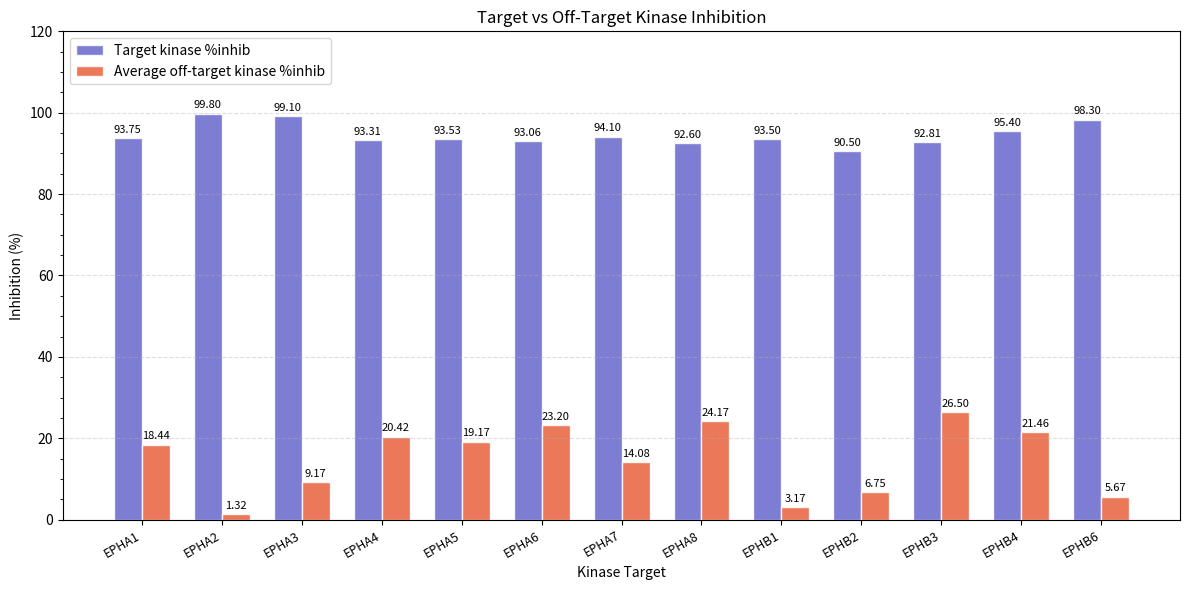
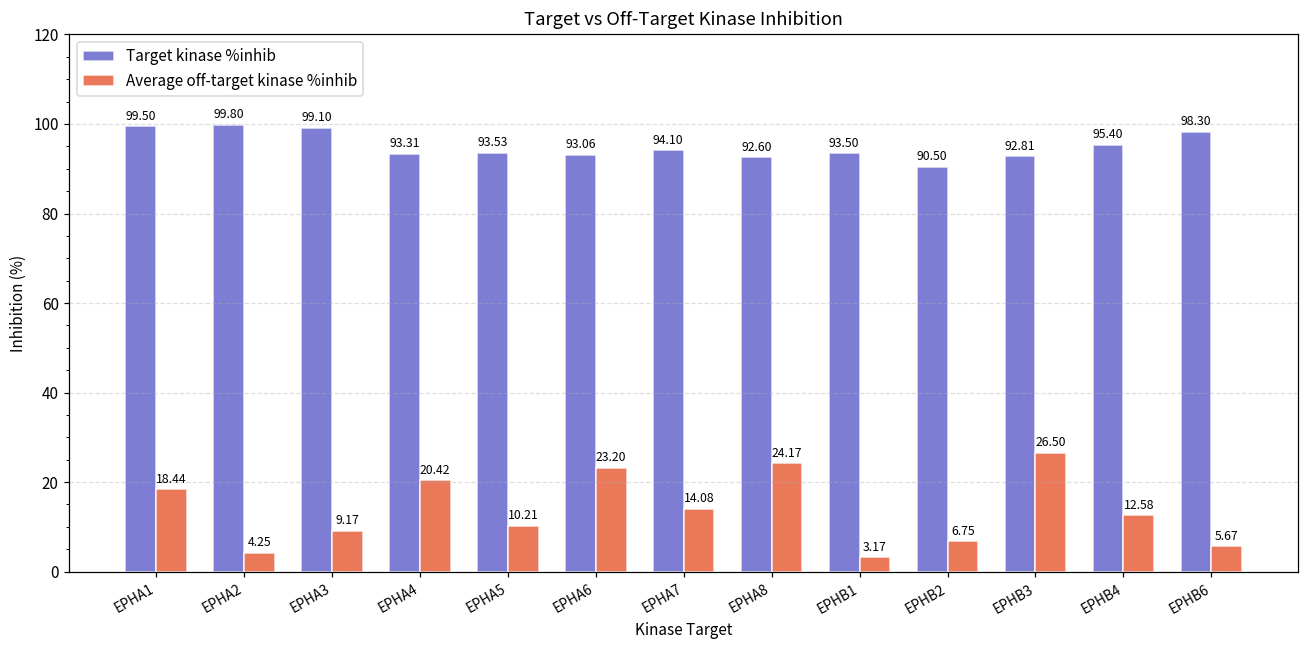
Target kinase %inhib, EPHA1: 93.75 -> 99.50
Average off-target kinase %inhib, EPHA2: 1.32 -> 4.25
Average off-target kinase %inhib, EPHA5: 19.17 -> 10.21
Average off-target kinase %inhib, EPHB4: 21.46 -> 12.58
